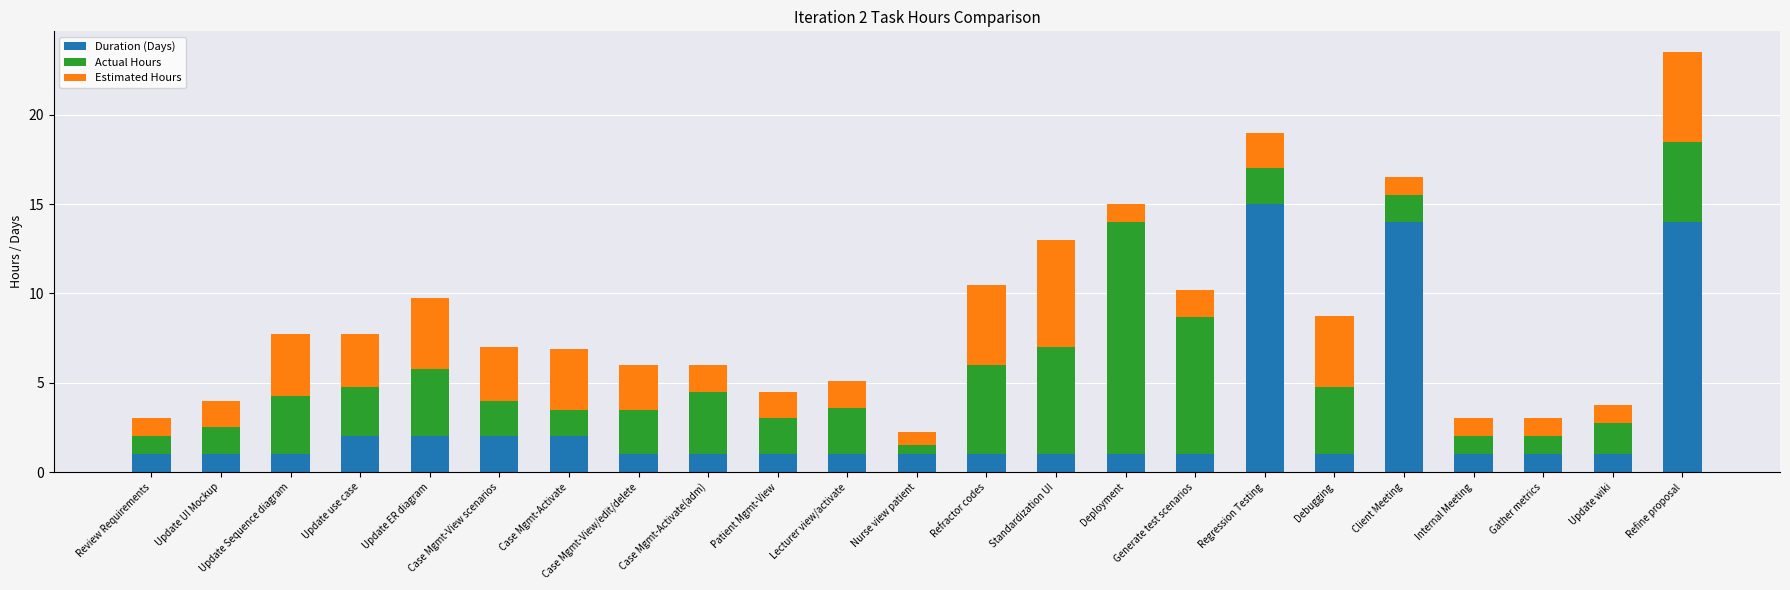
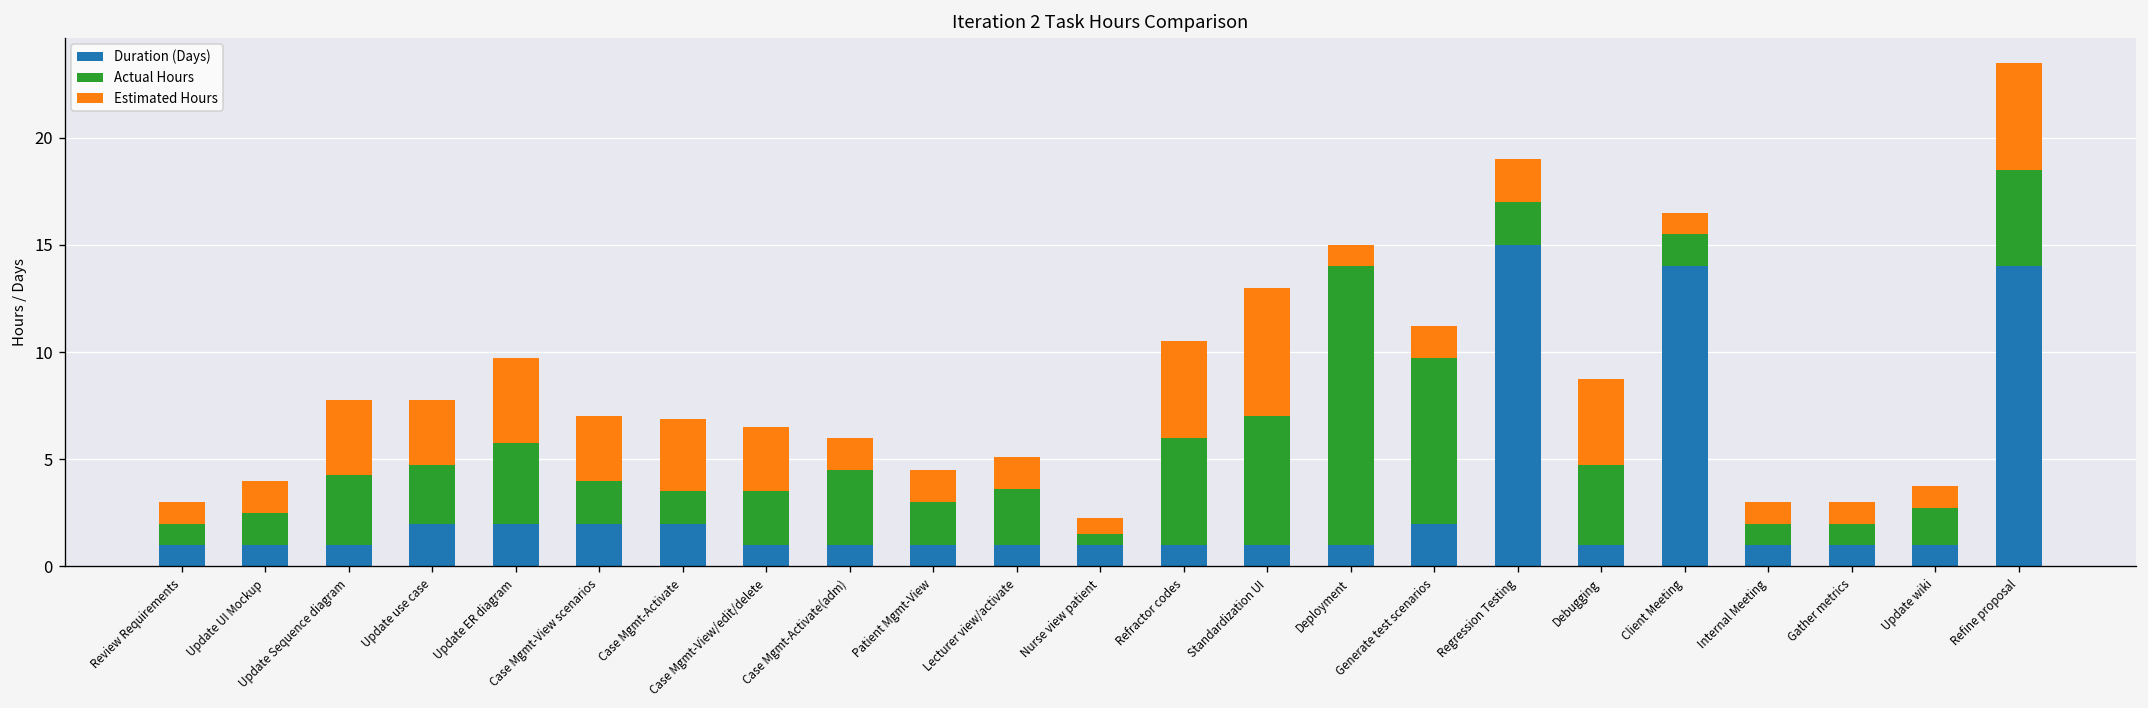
Estimated Hours, Case Mgmt-View/edit/delete: 2.5 -> 3.0
Duration (Days), Generate test scenarios: 1 -> 2
